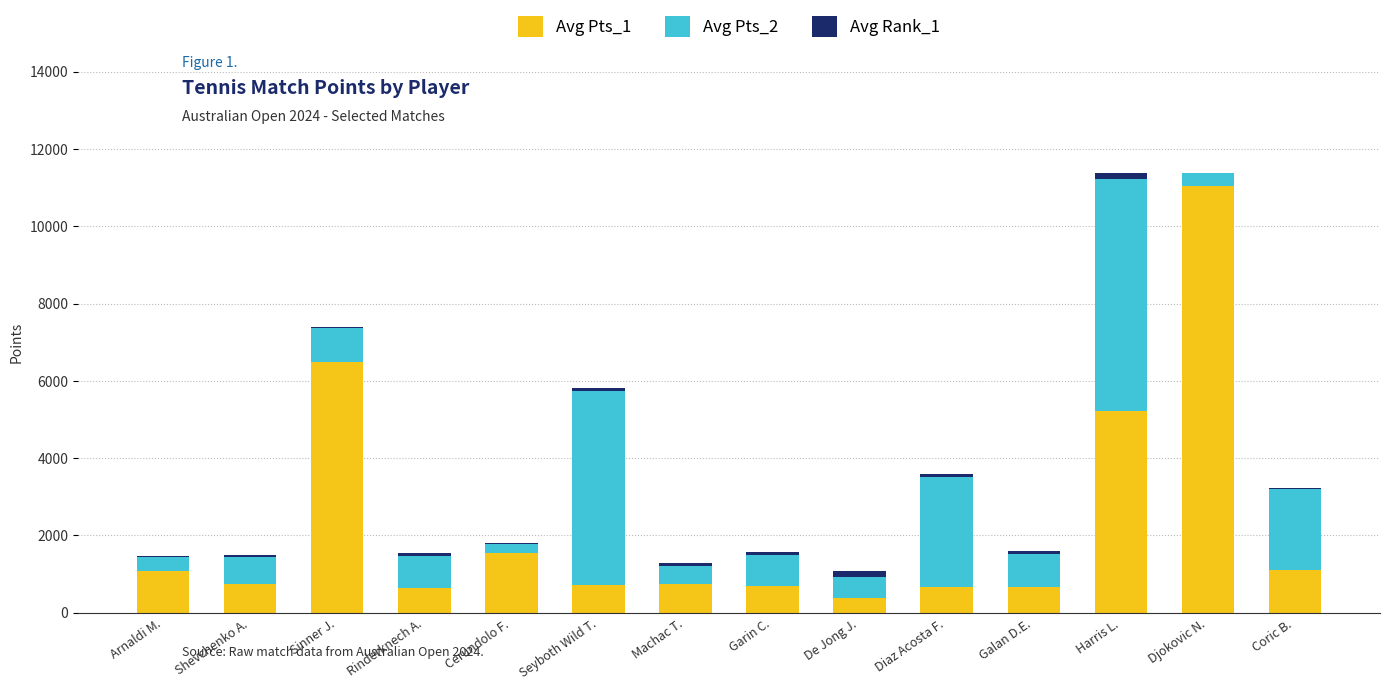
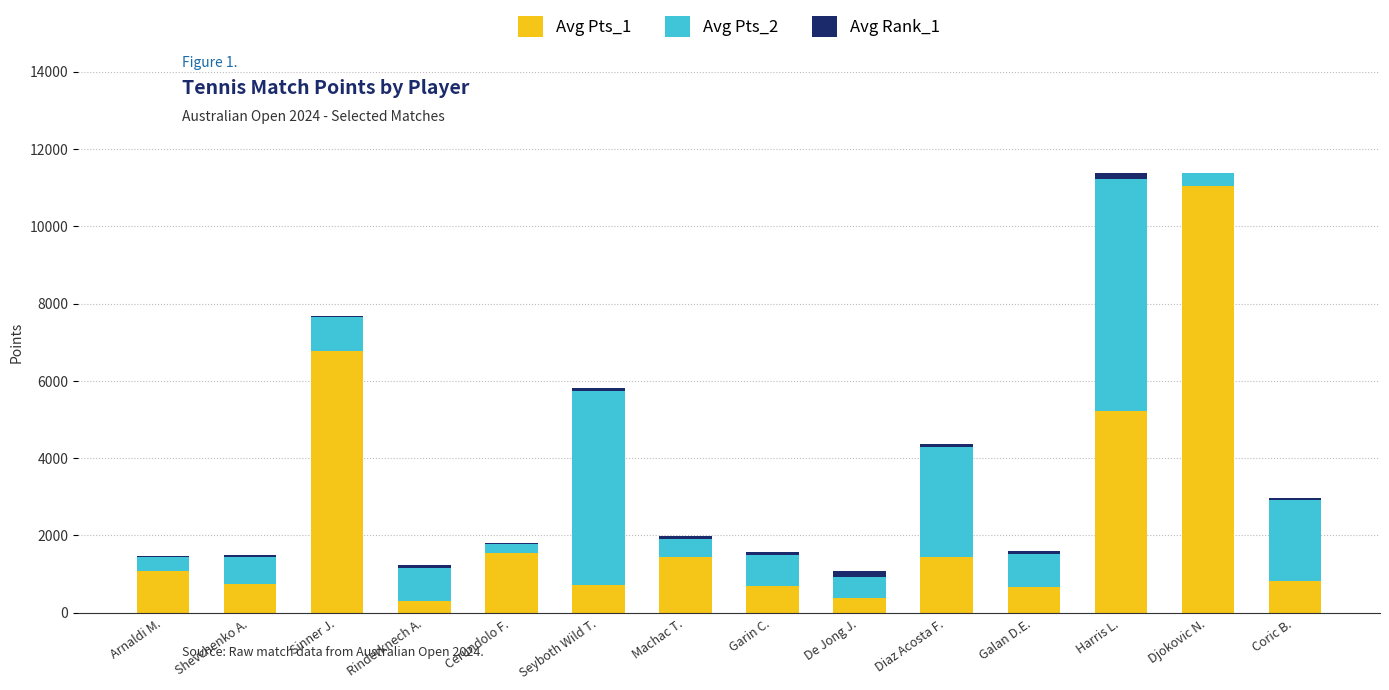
Avg Pts_1, Sinner J.: 6500 -> 6800
Avg Pts_1, Rinderknech A.: 600 -> 300
Avg Pts_1, Machac T.: 700 -> 1400
Avg Pts_1, Diaz Acosta F.: 700 -> 1400
Avg Pts_1, Coric B.: 1100 -> 800
